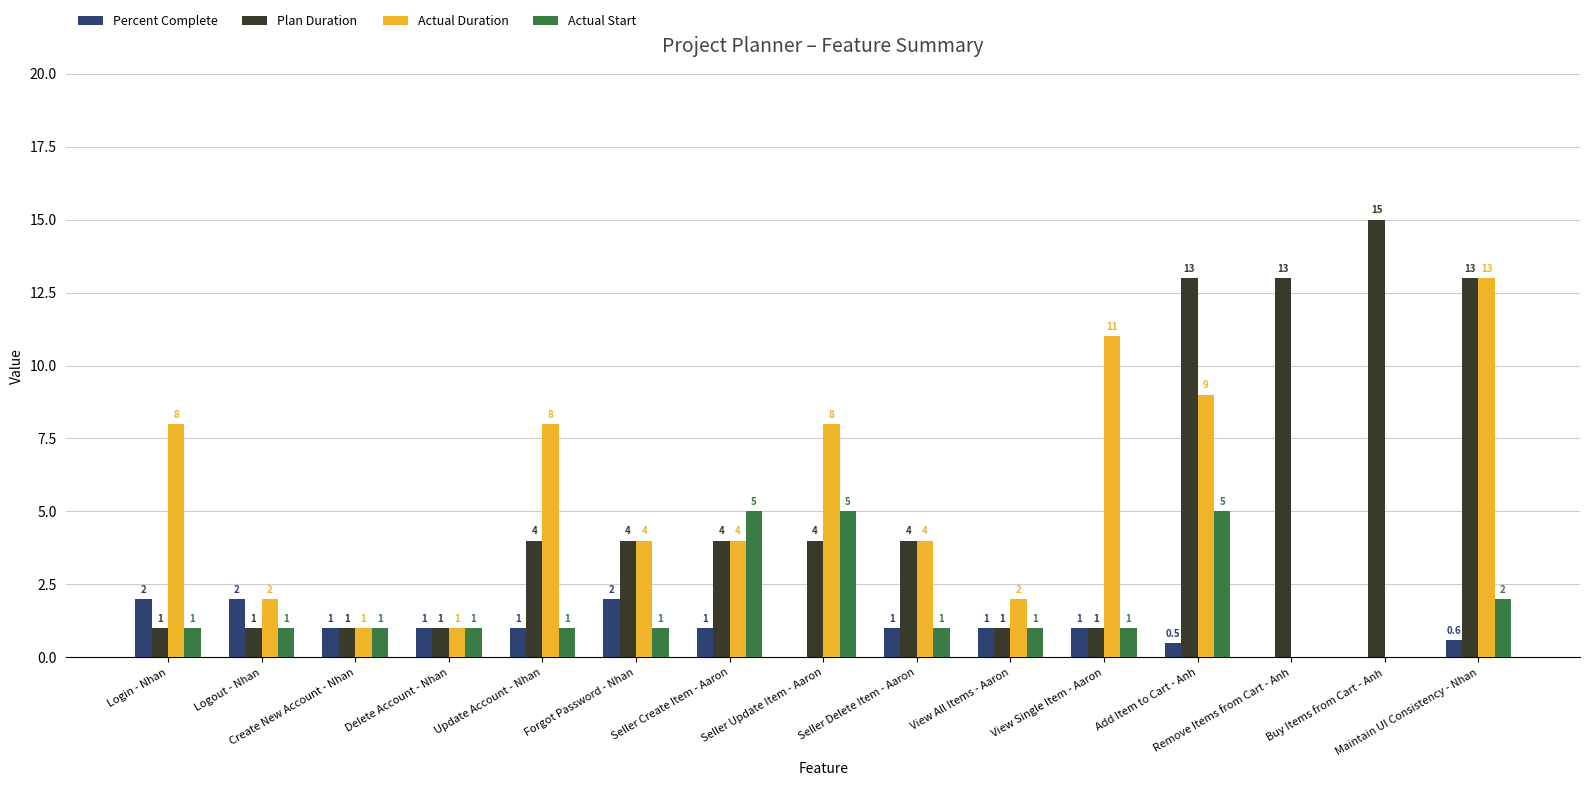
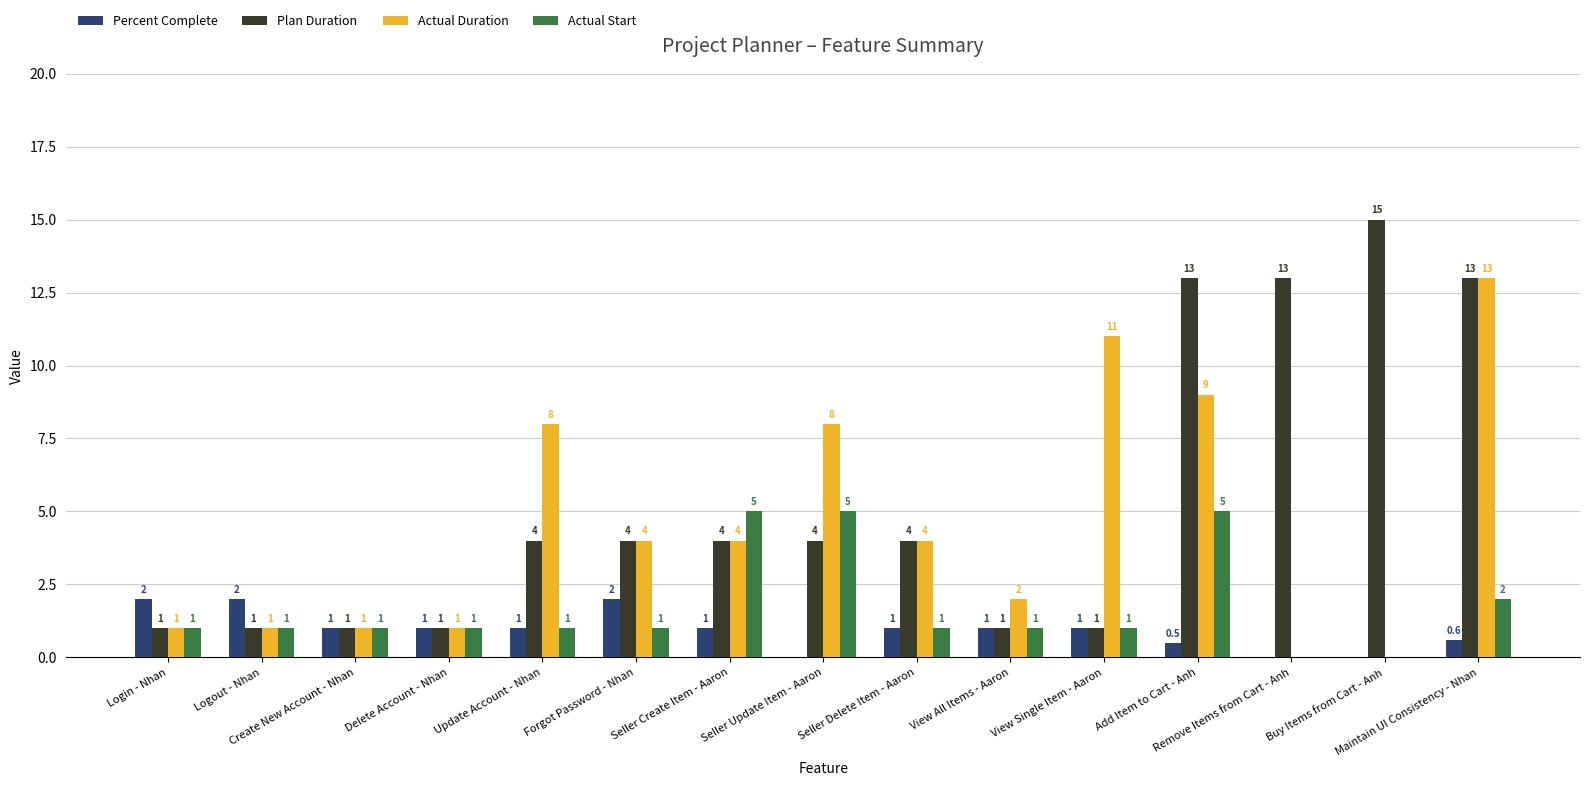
Actual Duration, Login - Nhan: 8 -> 1
Actual Duration, Logout - Nhan: 2 -> 1
